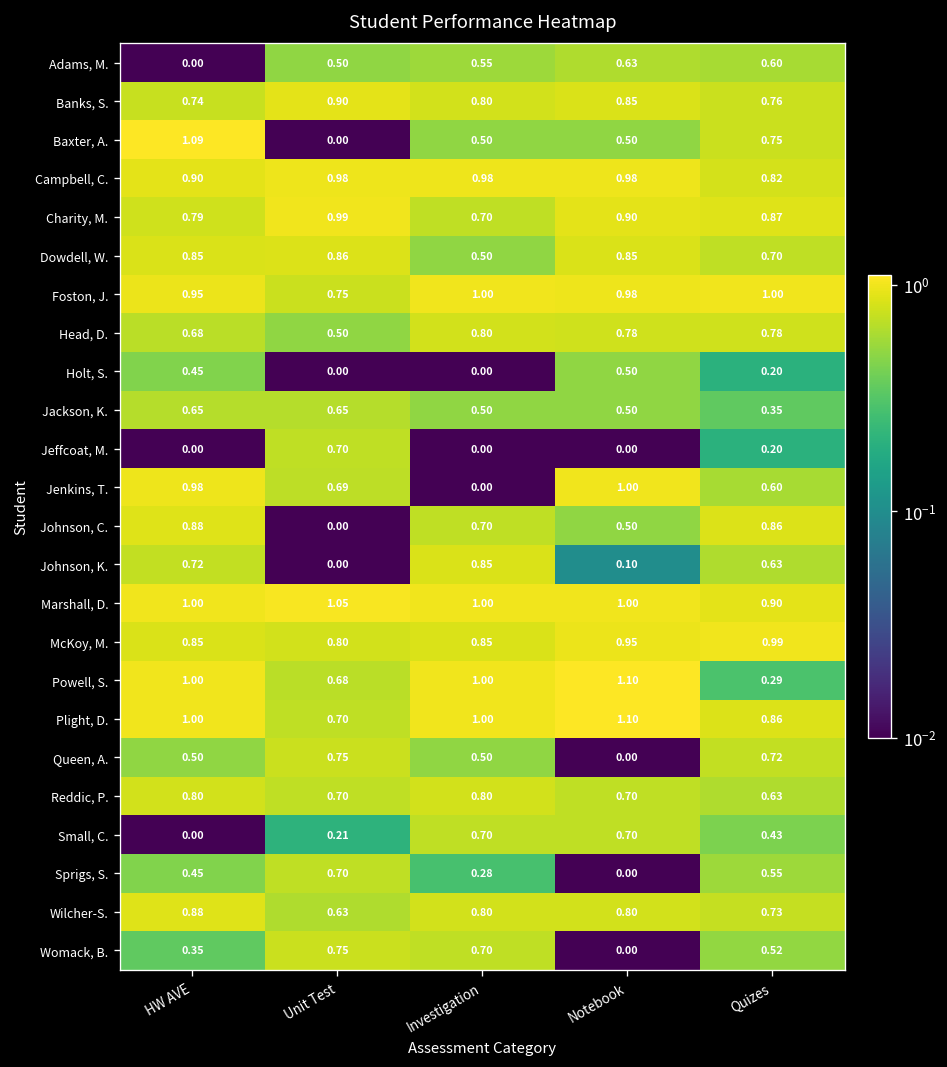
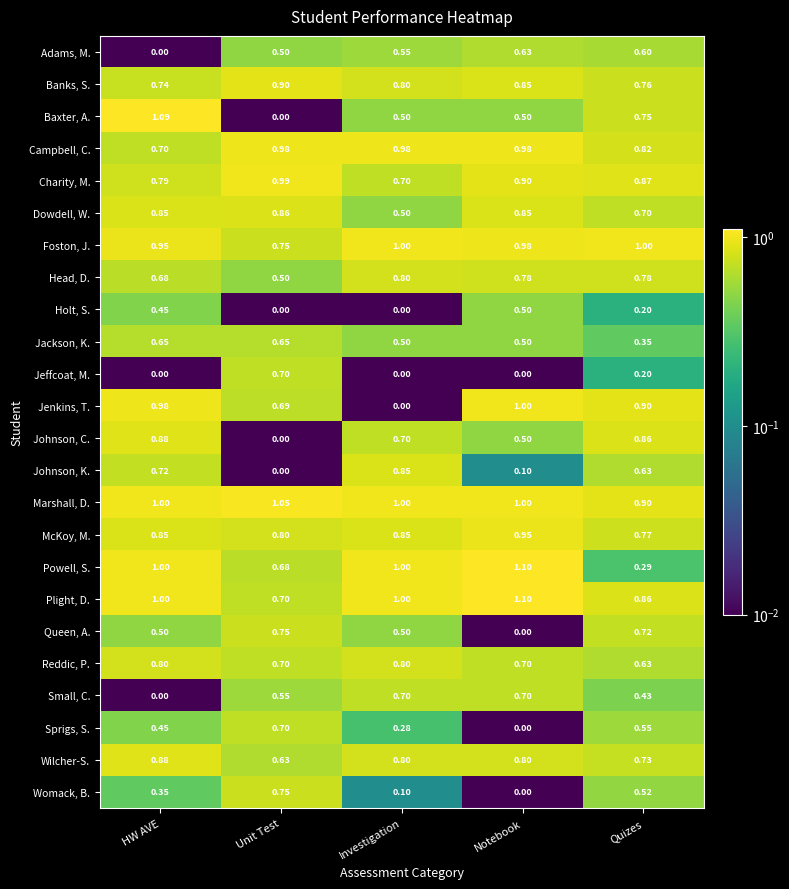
Campbell, C., HW AVE: 0.90 -> 0.70
Jenkins, T., Quizes: 0.60 -> 0.90
McKoy, M., Quizes: 0.99 -> 0.77
Small, C., Unit Test: 0.21 -> 0.55
Womack, B., Investigation: 0.70 -> 0.10
